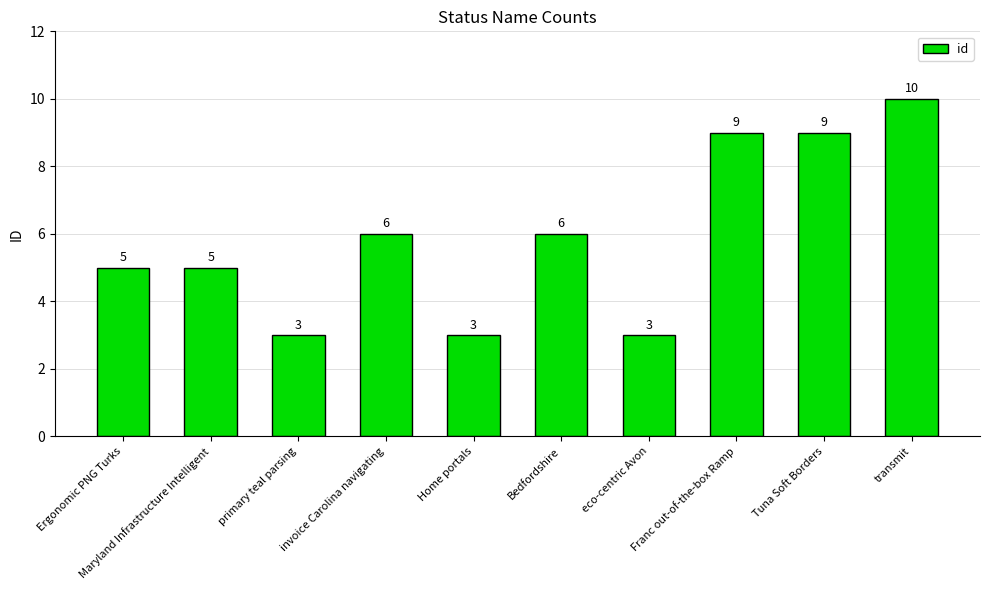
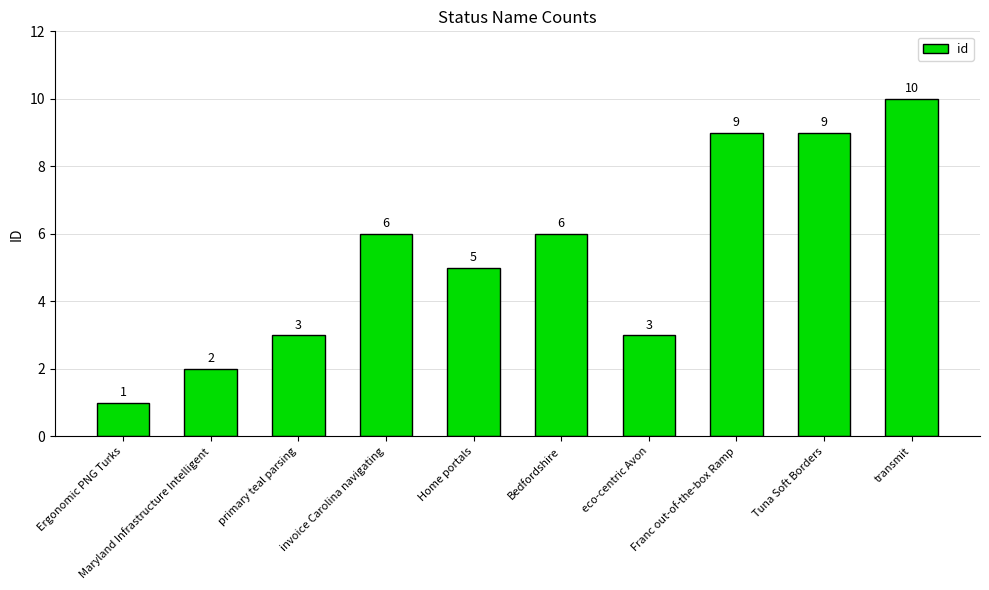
Ergonomic PNG Turks: 5 -> 1
Maryland Infrastructure Intelligent: 5 -> 2
Home portals: 3 -> 5
